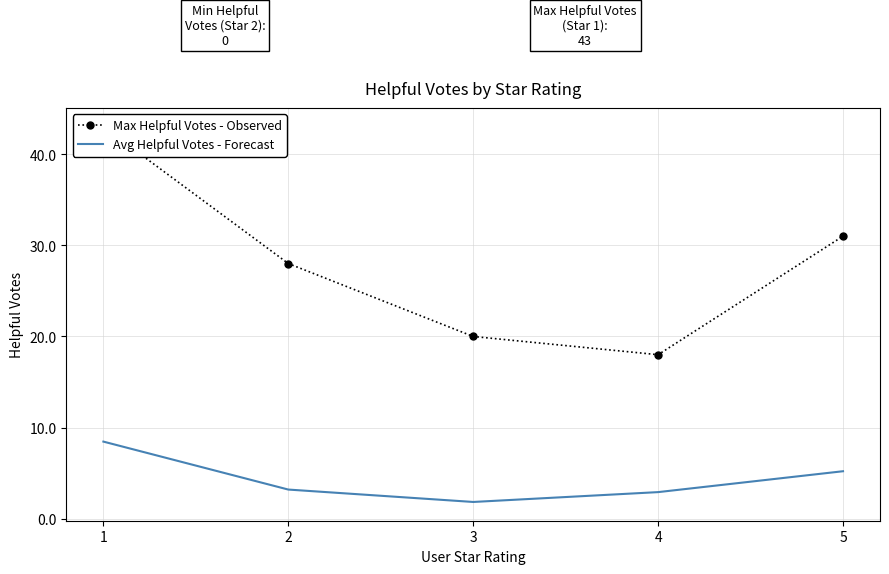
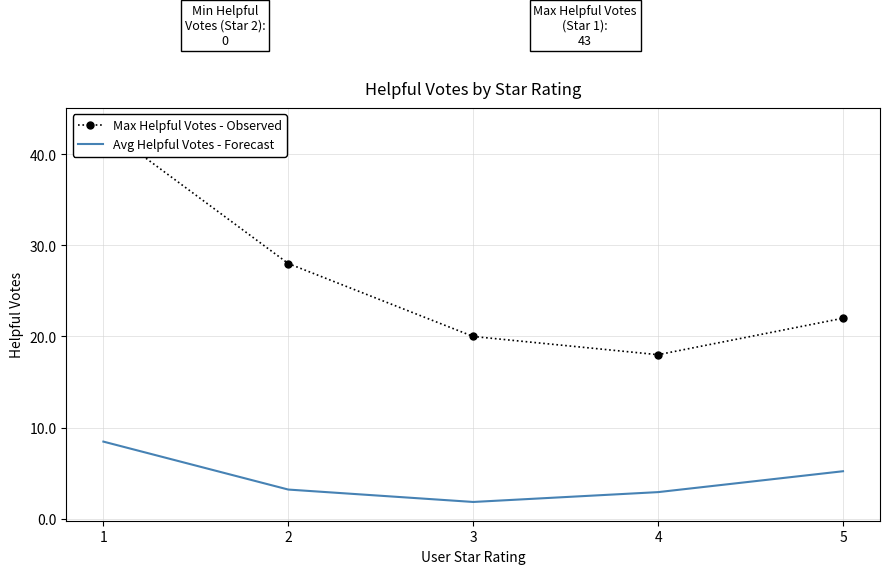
Max Helpful Votes - Observed, 5: 31 -> 22
